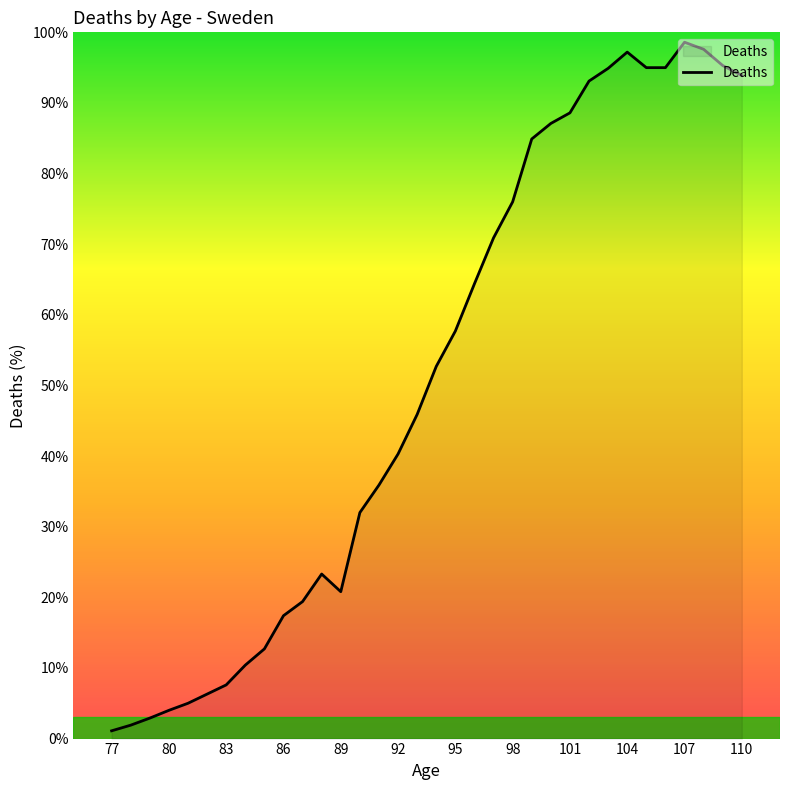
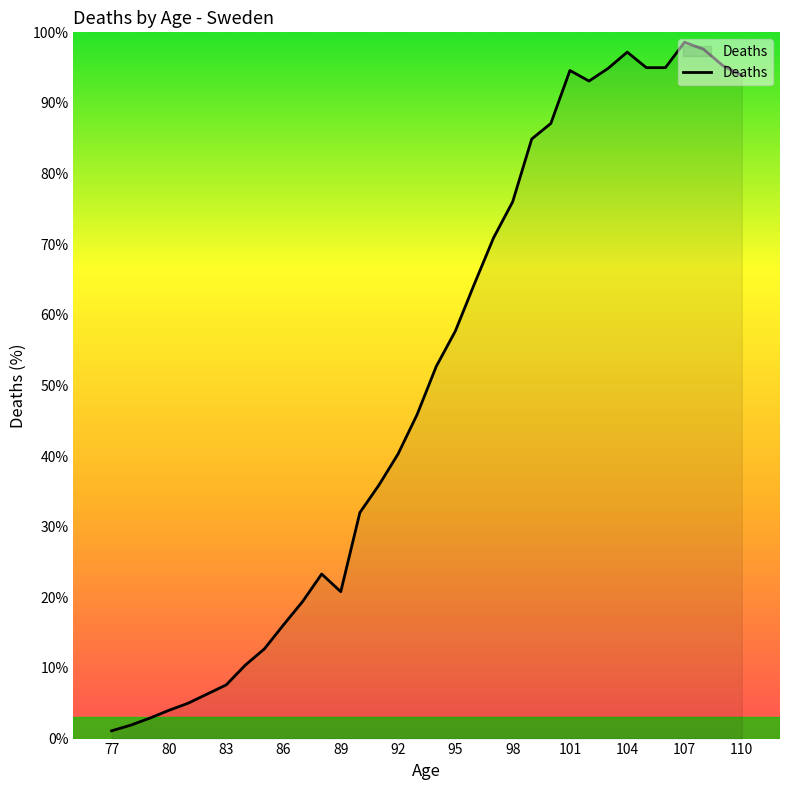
86: 17% -> 16%
101: 89% -> 95%
